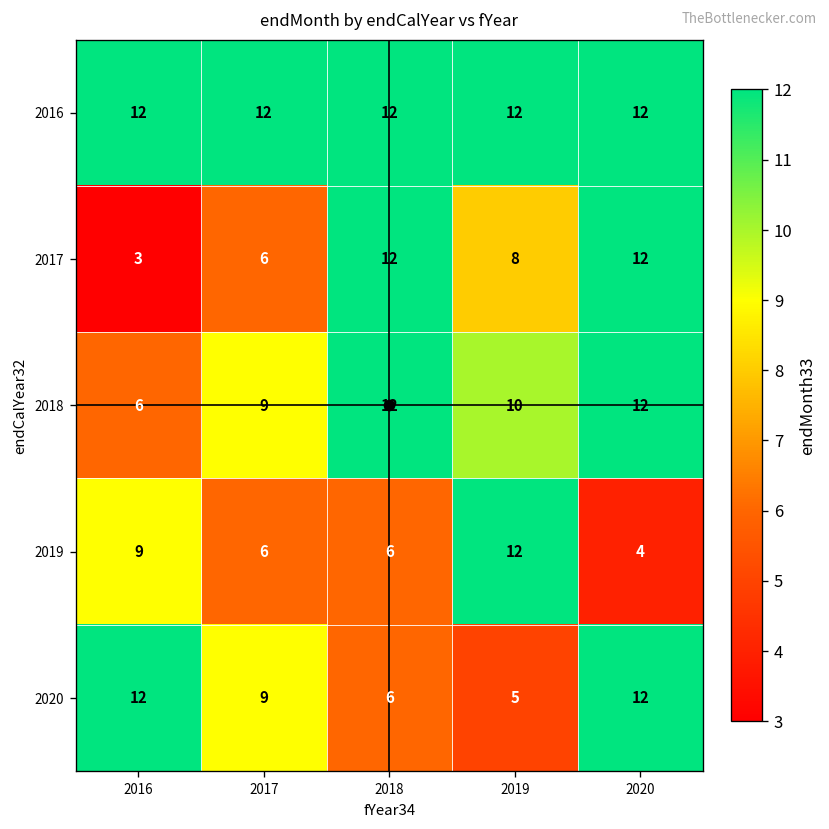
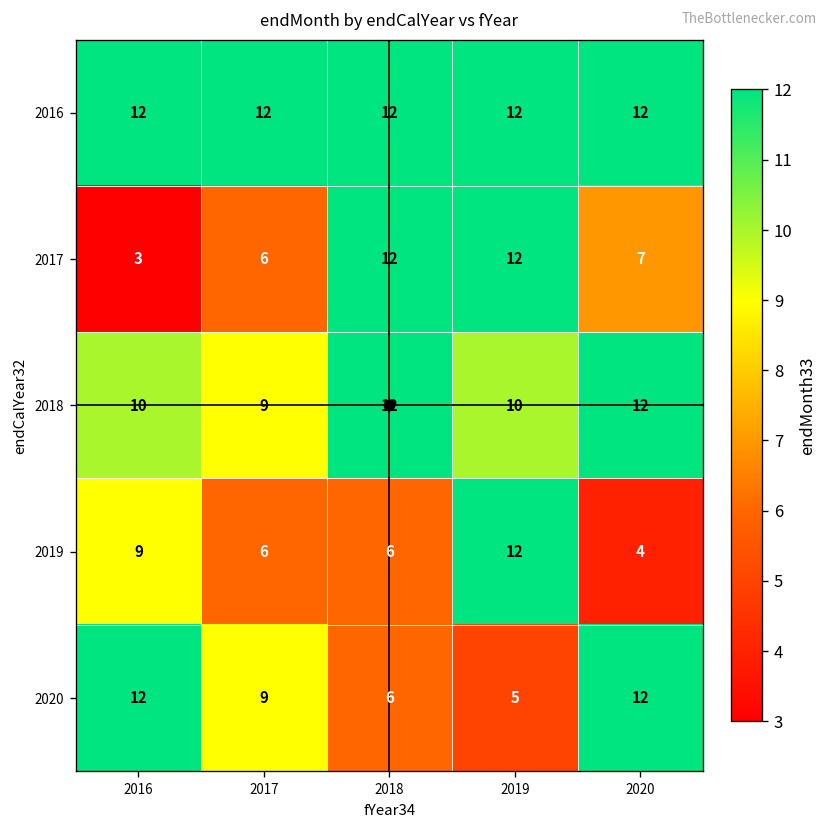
2017, 2019: 8 -> 12
2017, 2020: 12 -> 7
2018, 2016: 6 -> 10
